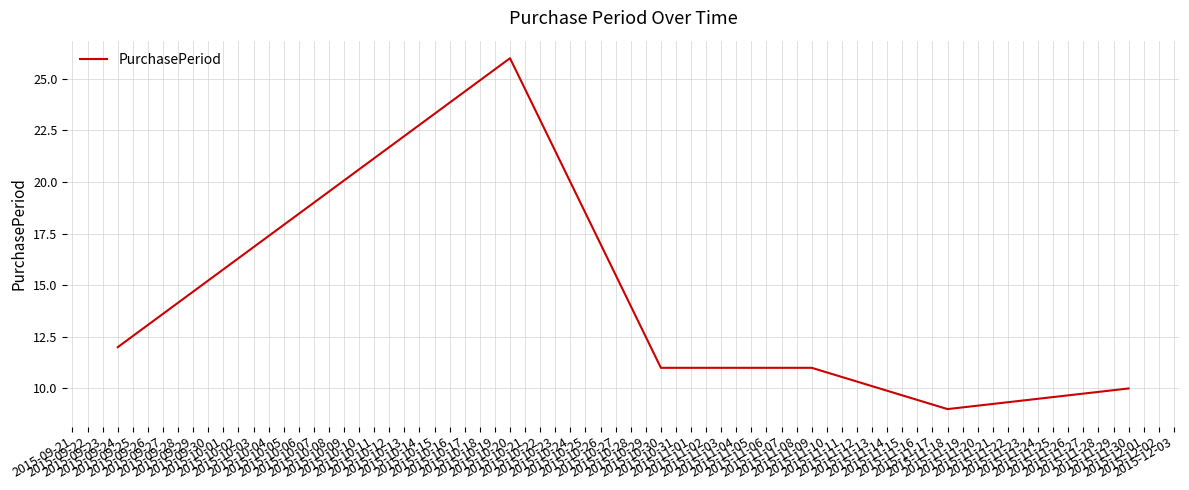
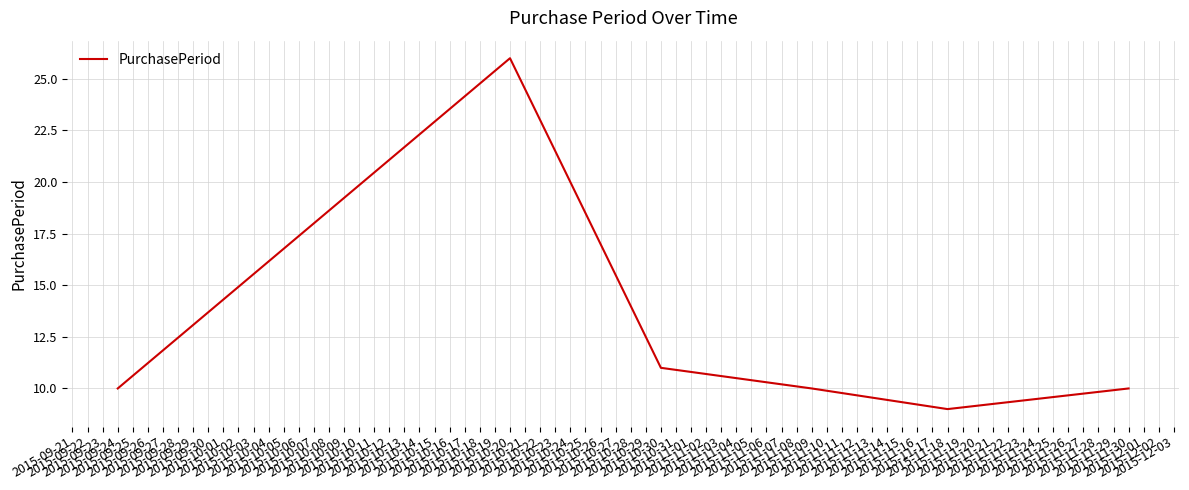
2015-09-24: 12 -> 10
2015-11-09: 11 -> 10
